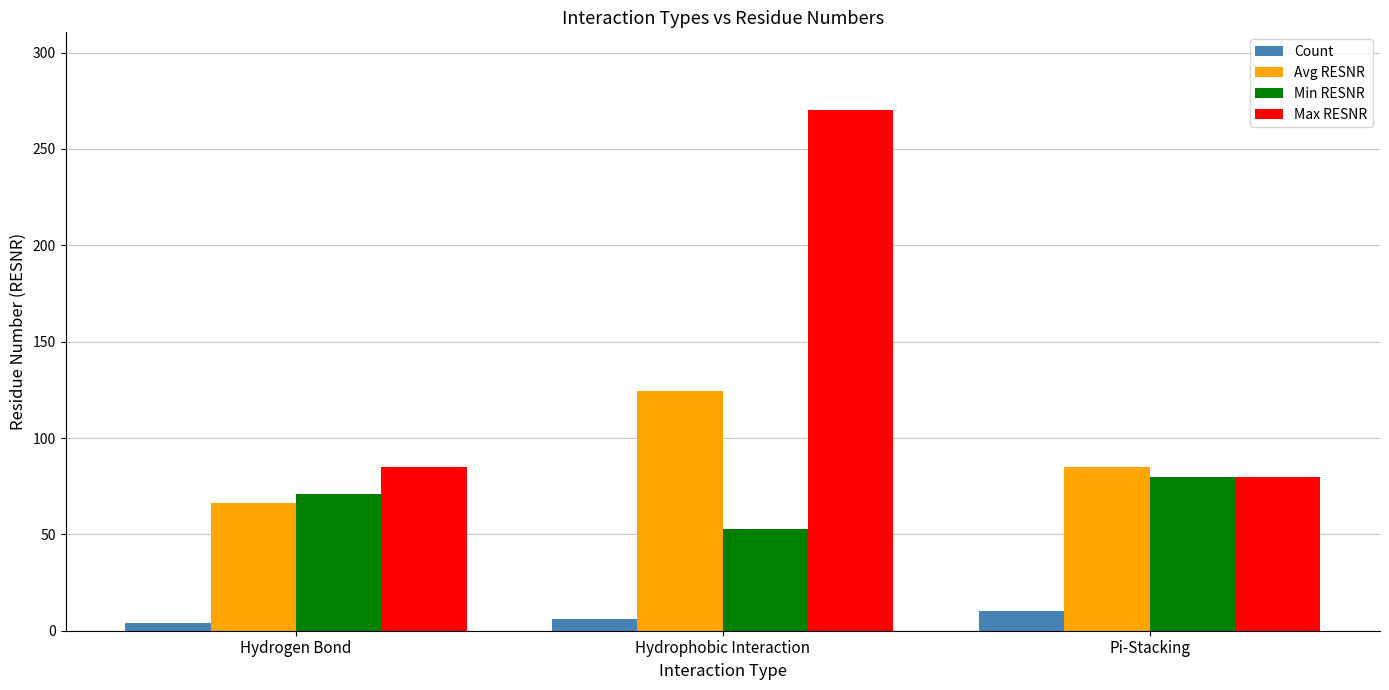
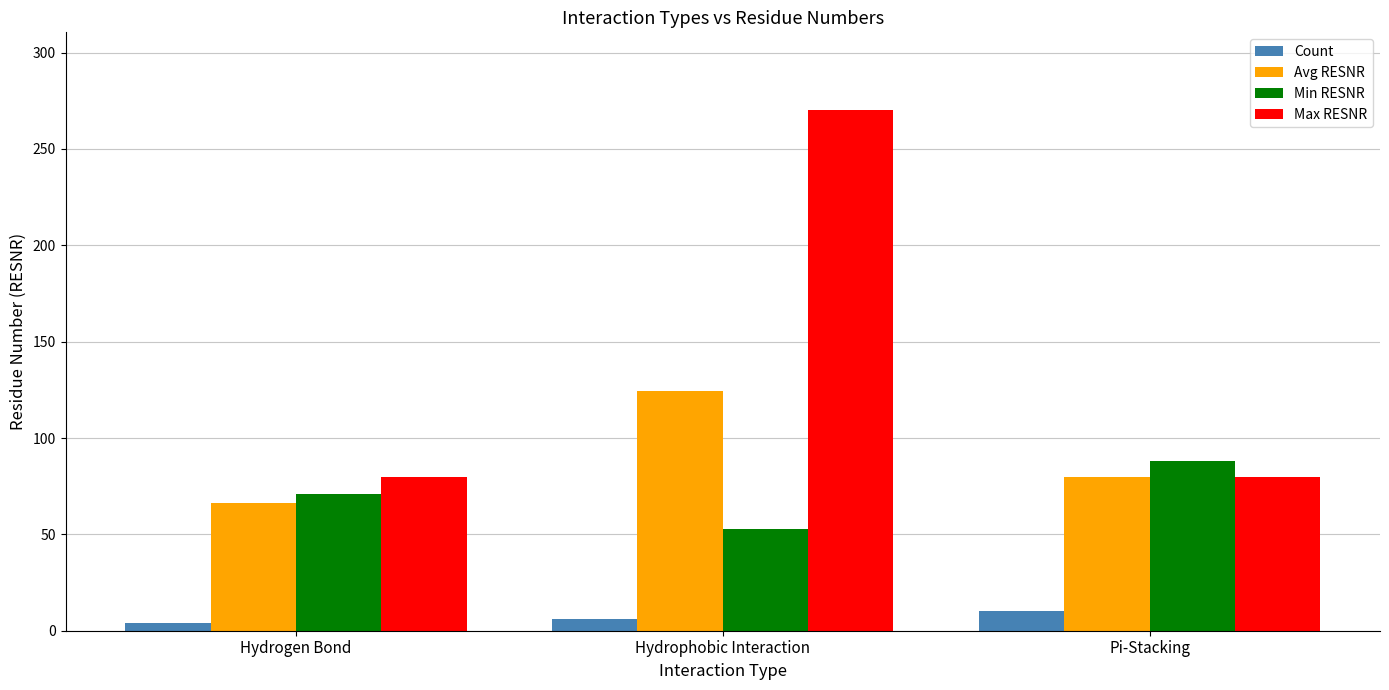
Max RESNR, Hydrogen Bond: 85 -> 80
Avg RESNR, Pi-Stacking: 85 -> 80
Min RESNR, Pi-Stacking: 80 -> 88
